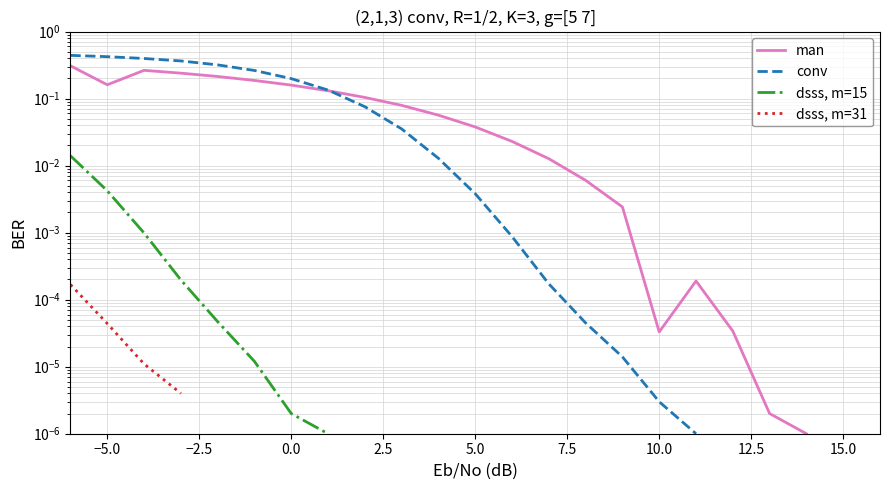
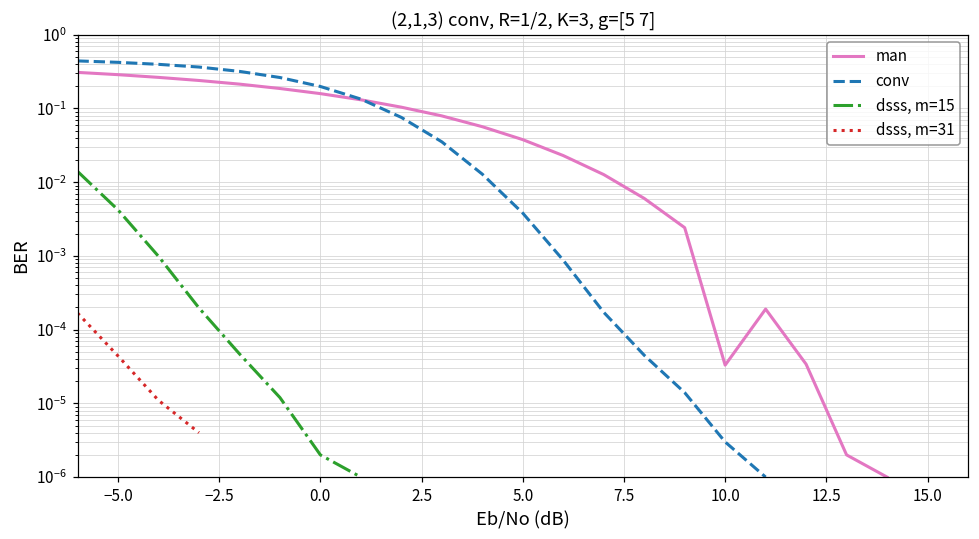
man, −5.0: 0.16 -> 0.29
